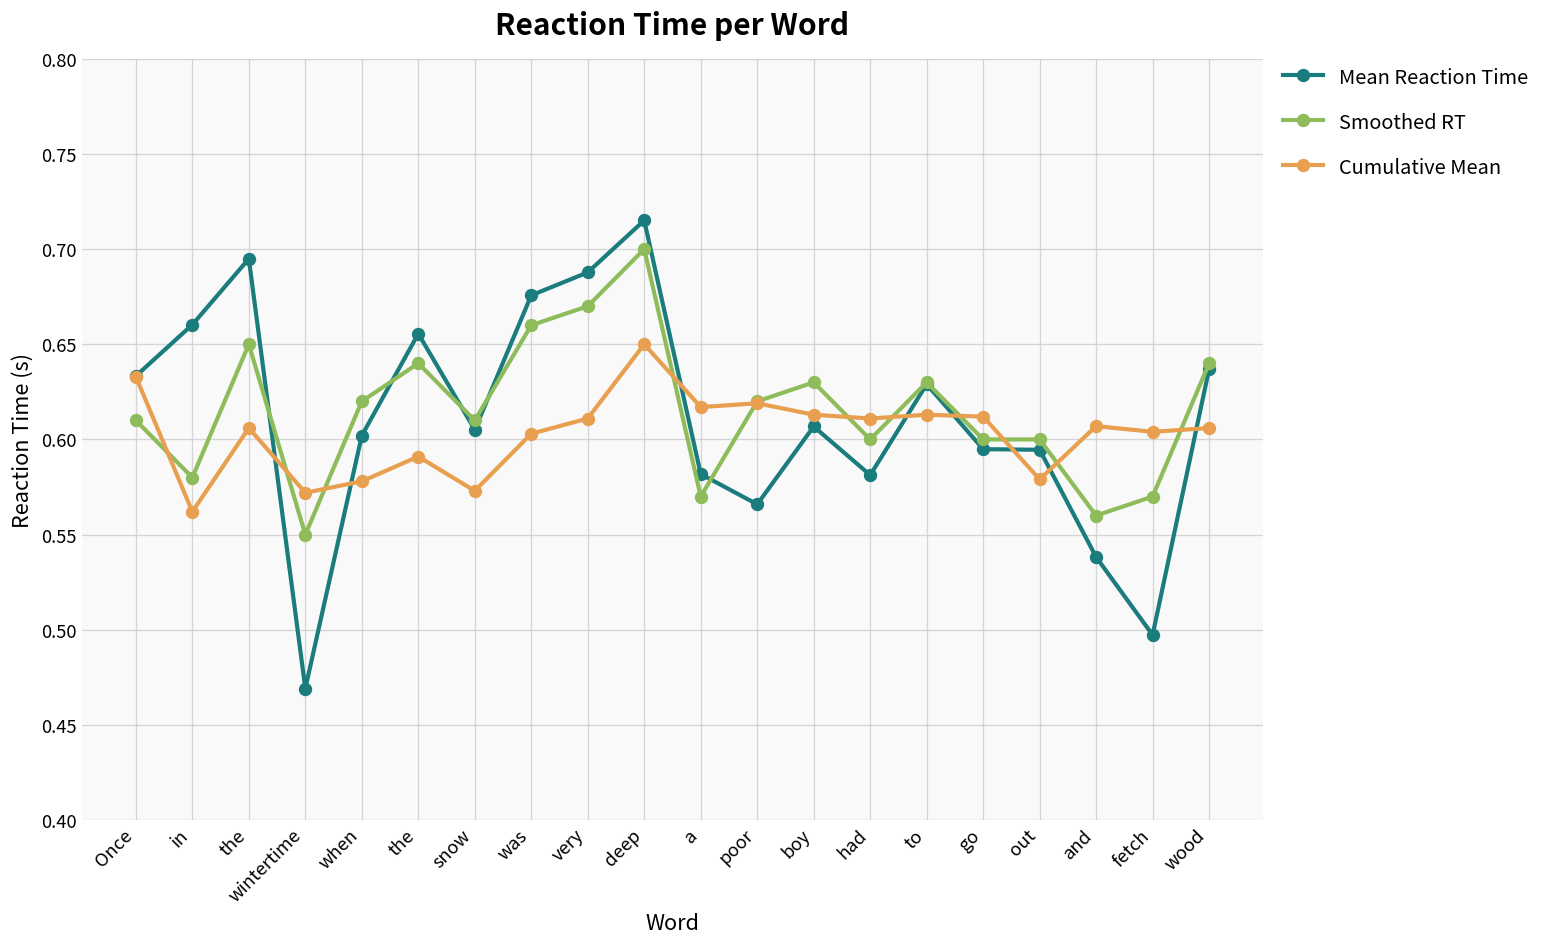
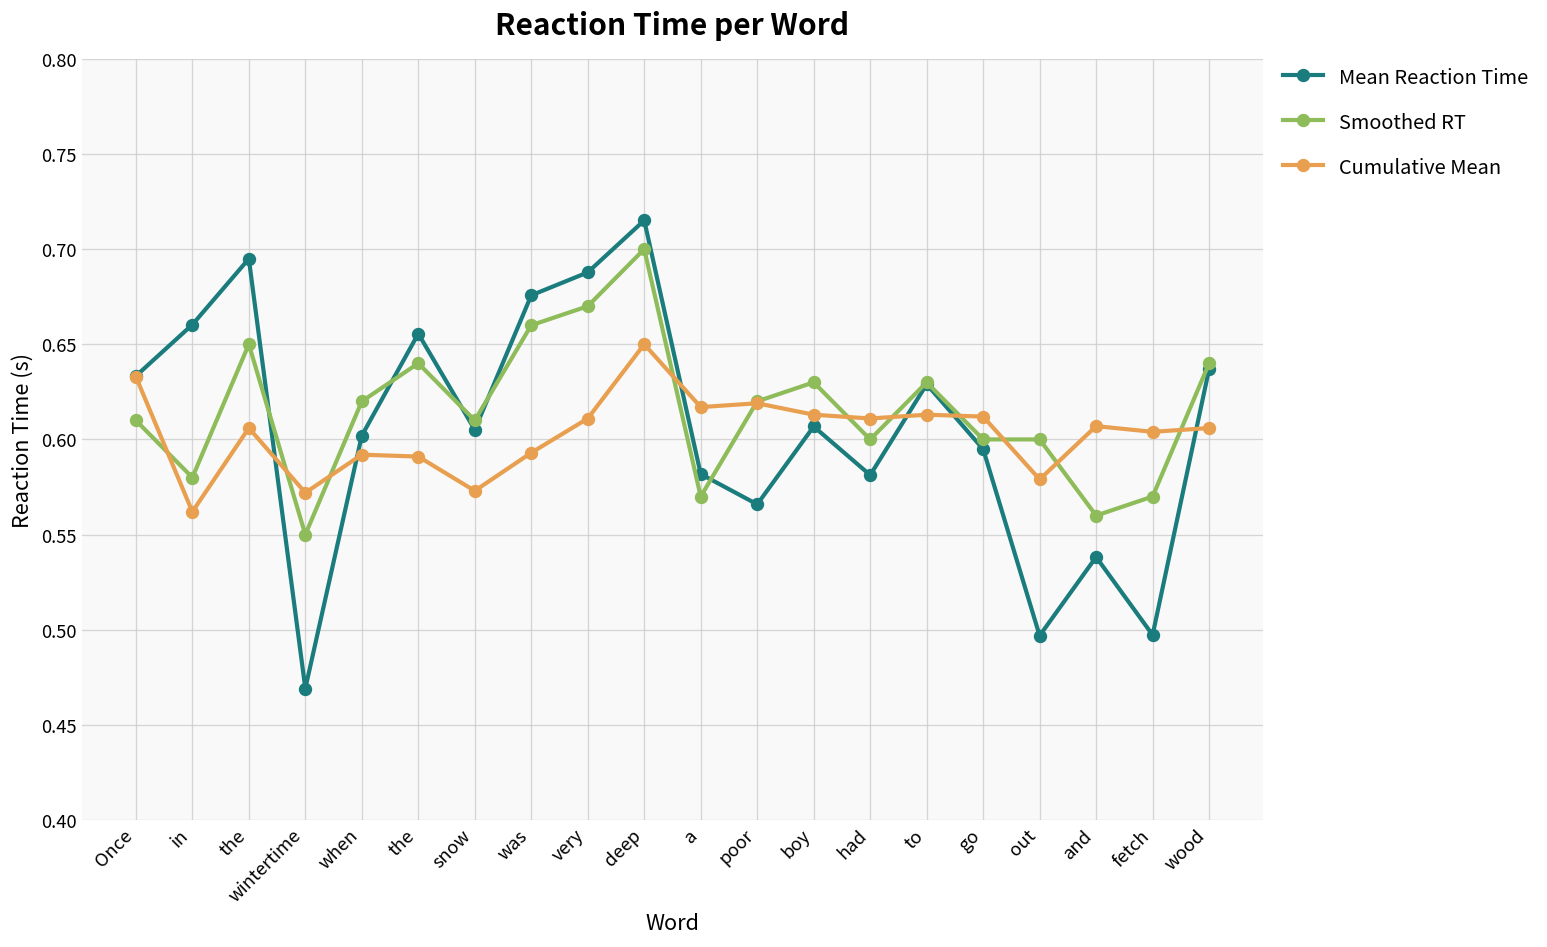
Cumulative Mean, when: 0.578 -> 0.592
Cumulative Mean, was: 0.603 -> 0.593
Mean Reaction Time, out: 0.595 -> 0.497
